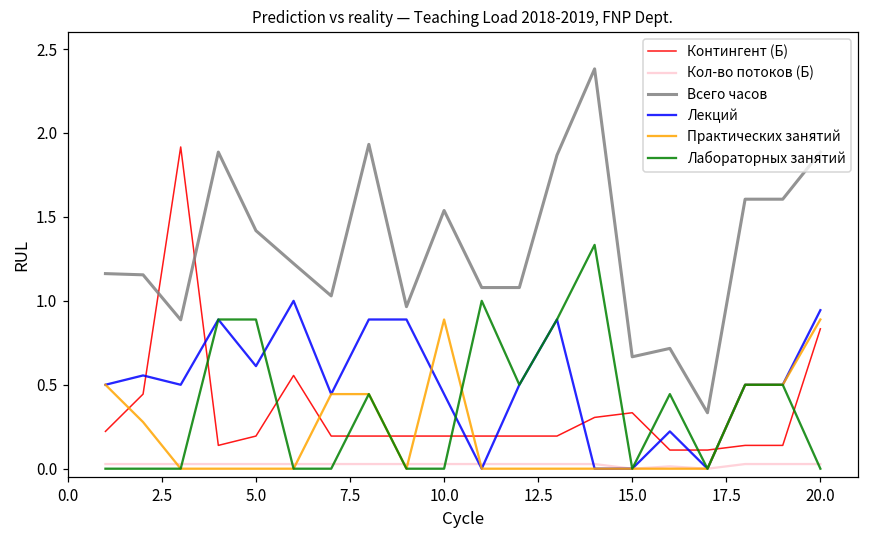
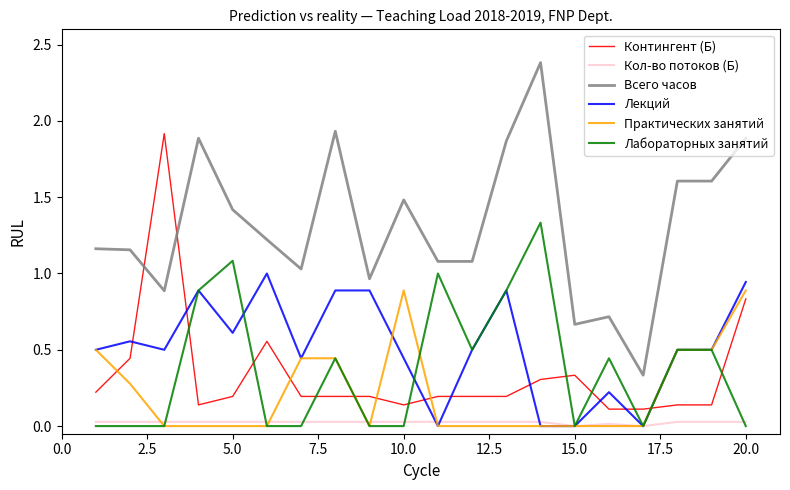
Лабораторных занятий, 5.0: 0.89 -> 1.08
Контингент (Б), 10.0: 0.19 -> 0.14
Всего часов, 10.0: 1.54 -> 1.48
